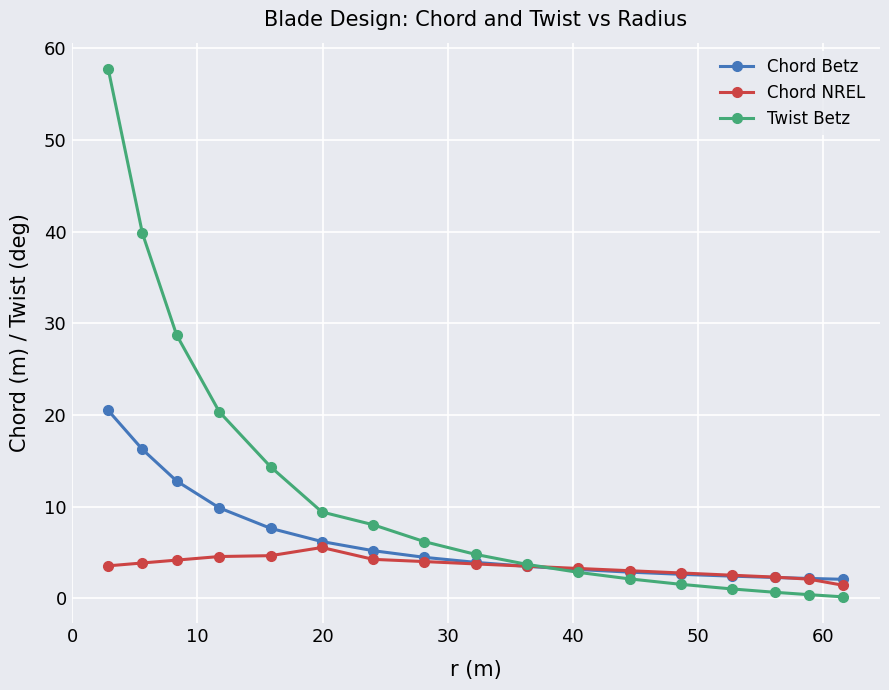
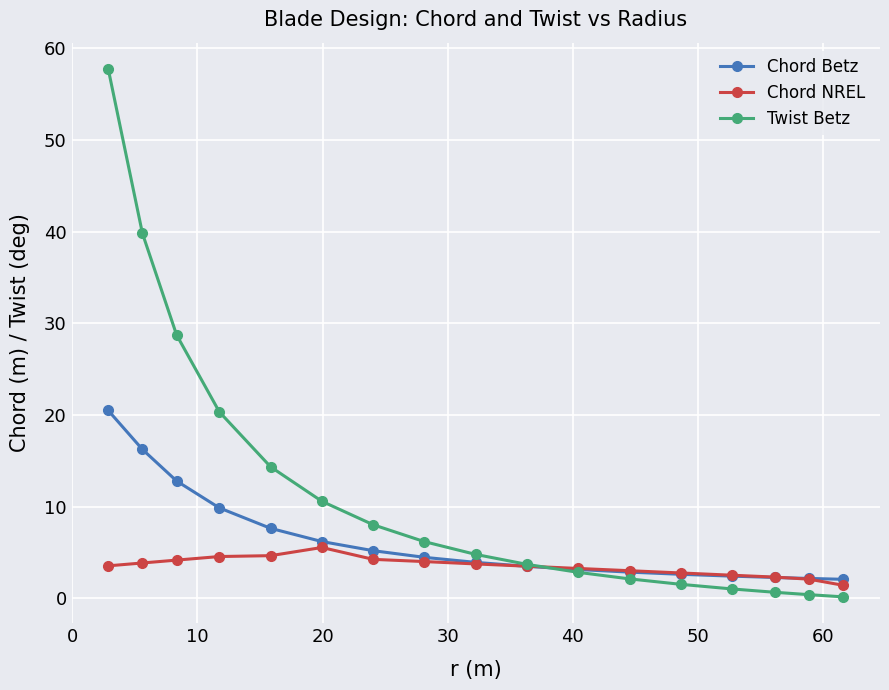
Twist Betz, 20: 9 -> 11
